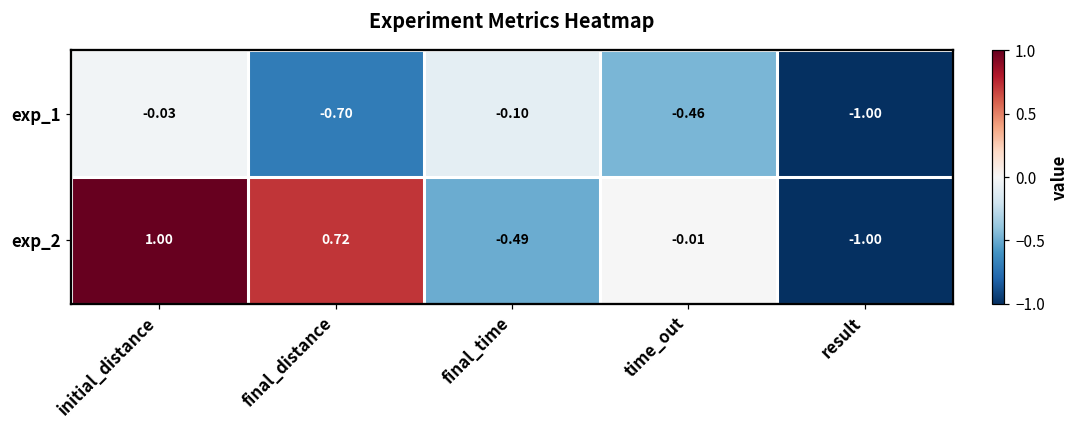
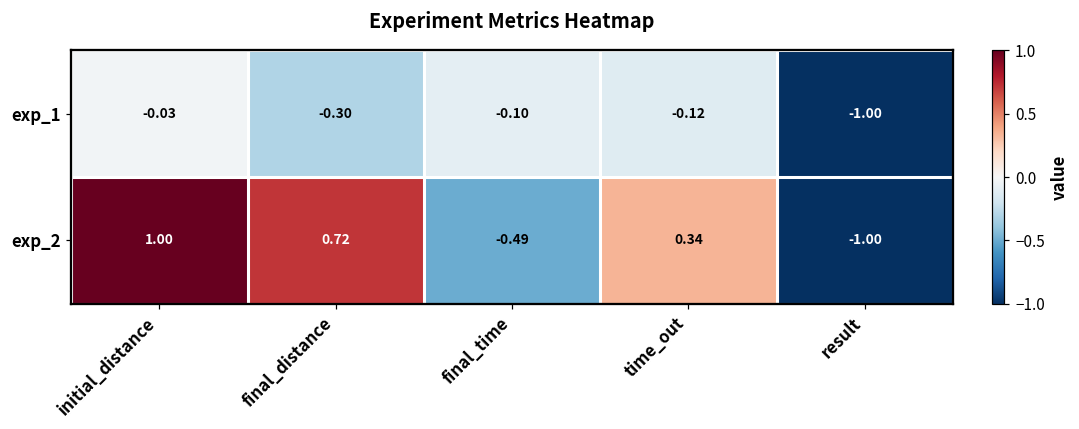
exp_1, final_distance: -0.70 -> -0.30
exp_1, time_out: -0.46 -> -0.12
exp_2, time_out: -0.01 -> 0.34
